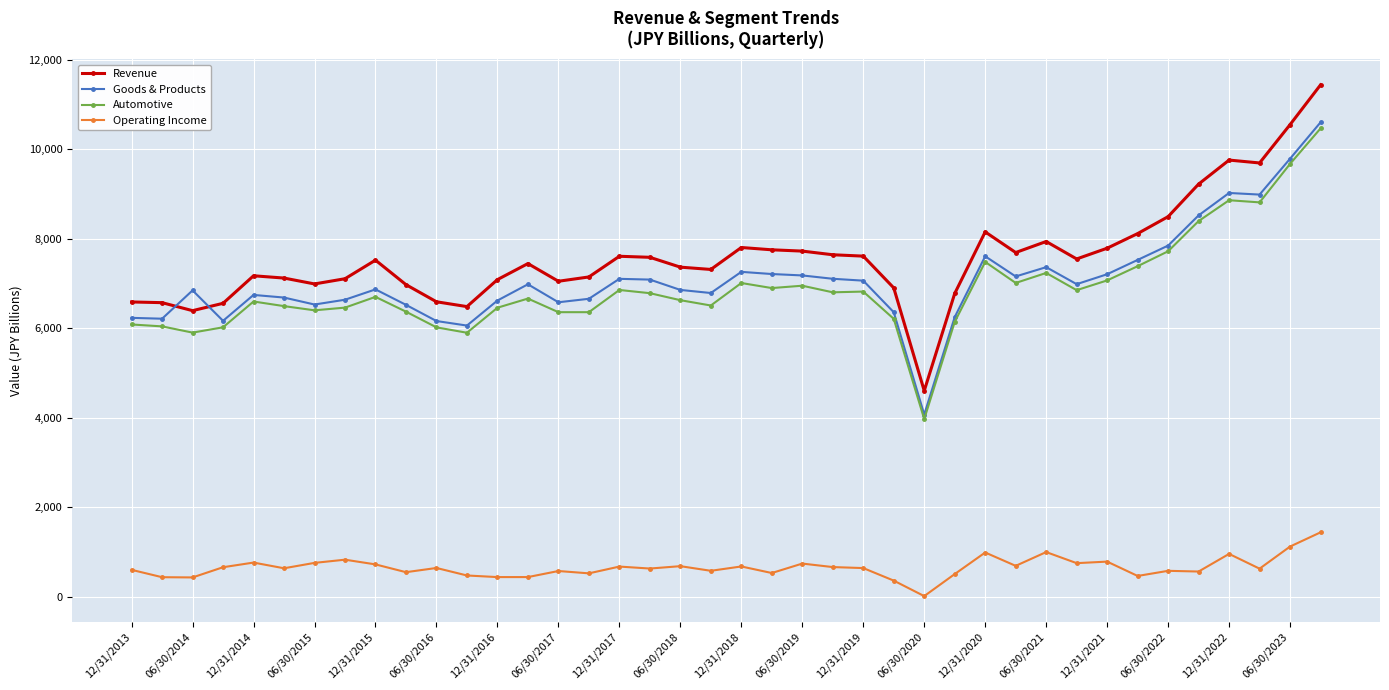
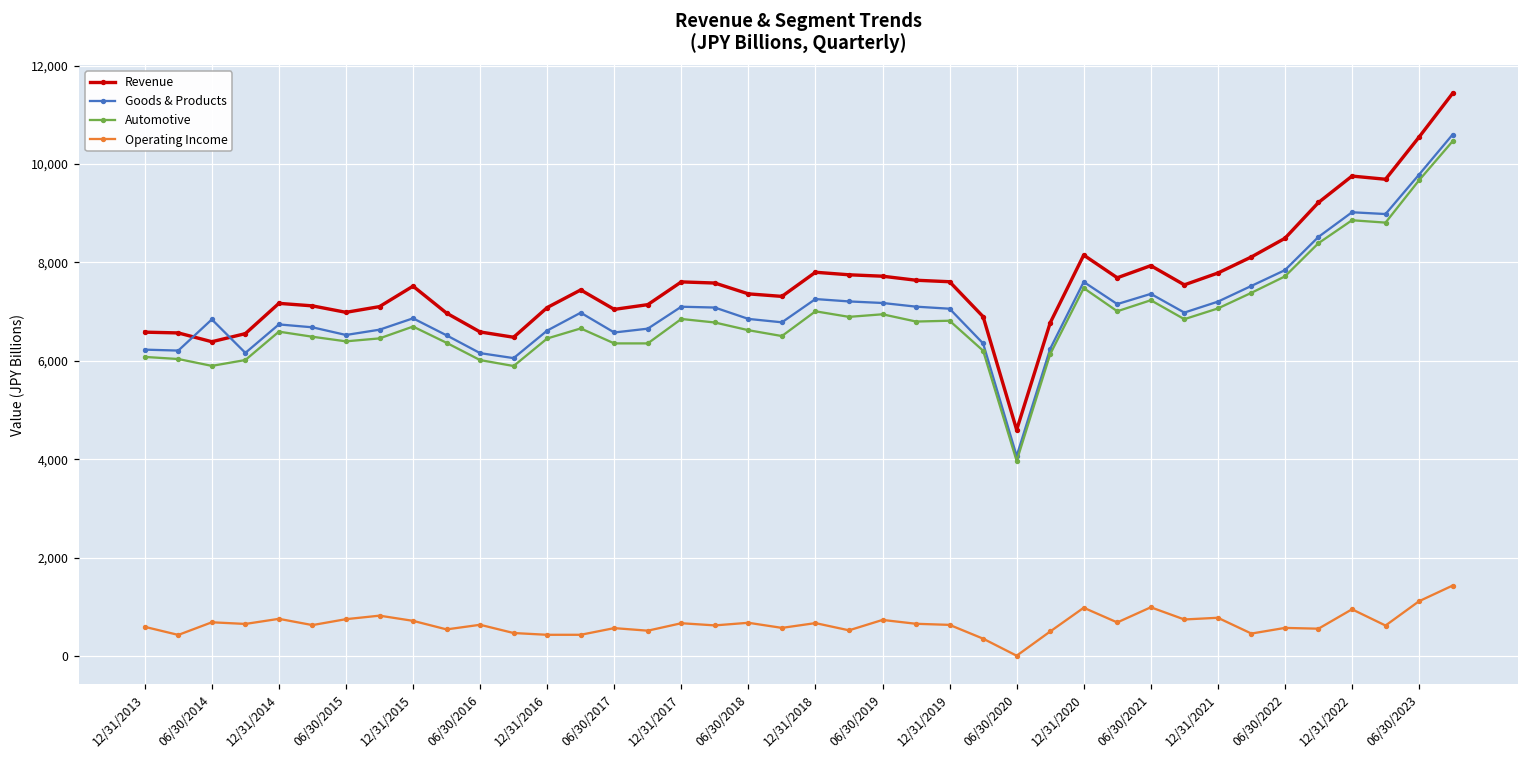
Operating Income, 06/30/2014: 400 -> 700
